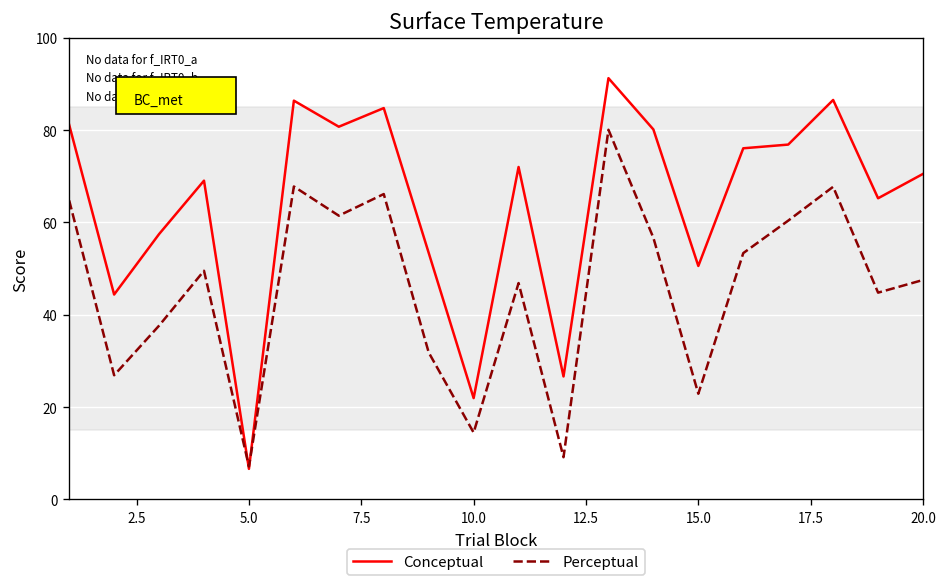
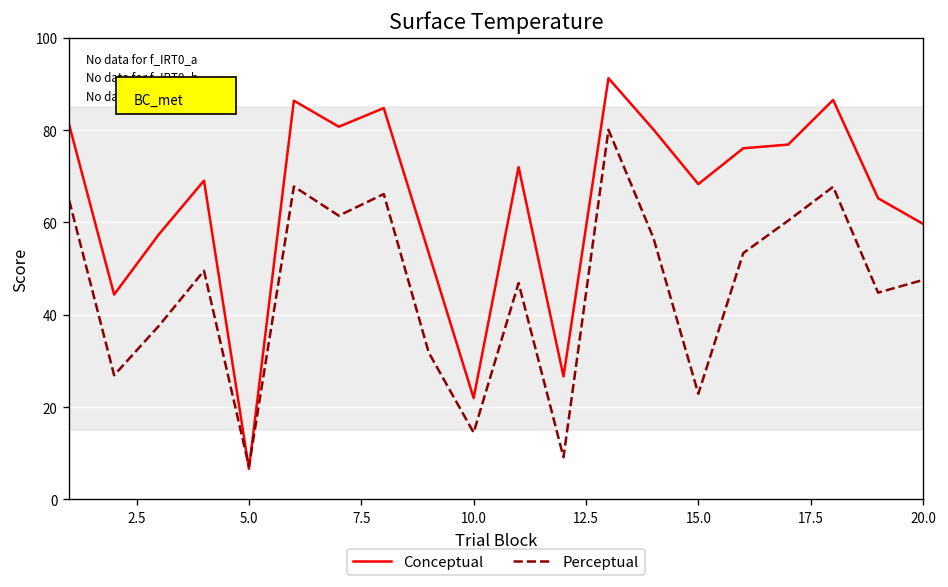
Conceptual, 15.0: 51 -> 68
Conceptual, 20.0: 71 -> 60
